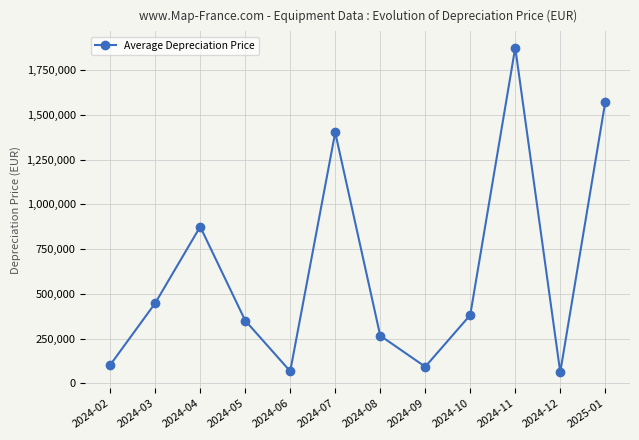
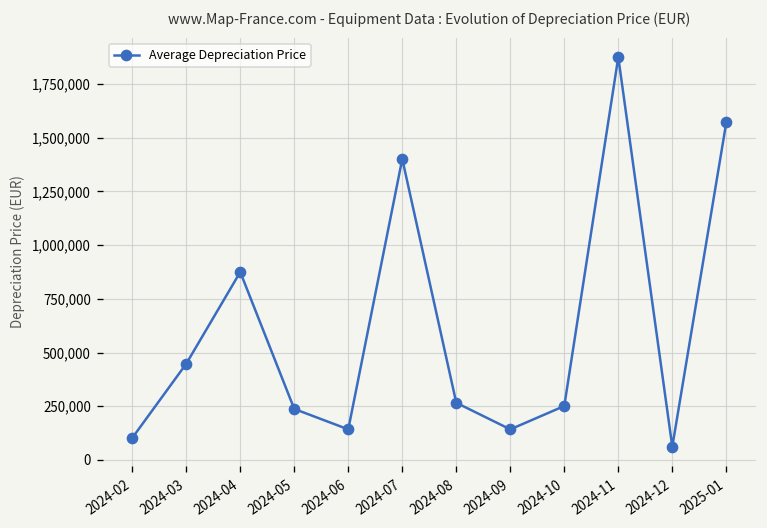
2024-05: 350,000 -> 240,000
2024-06: 70,000 -> 140,000
2024-09: 90,000 -> 140,000
2024-10: 380,000 -> 250,000
